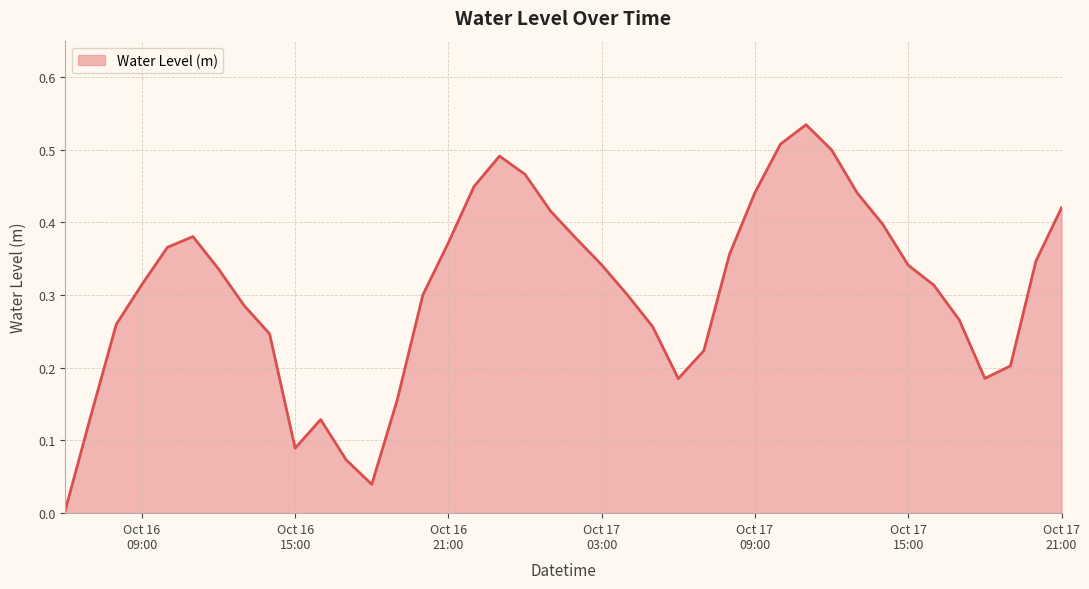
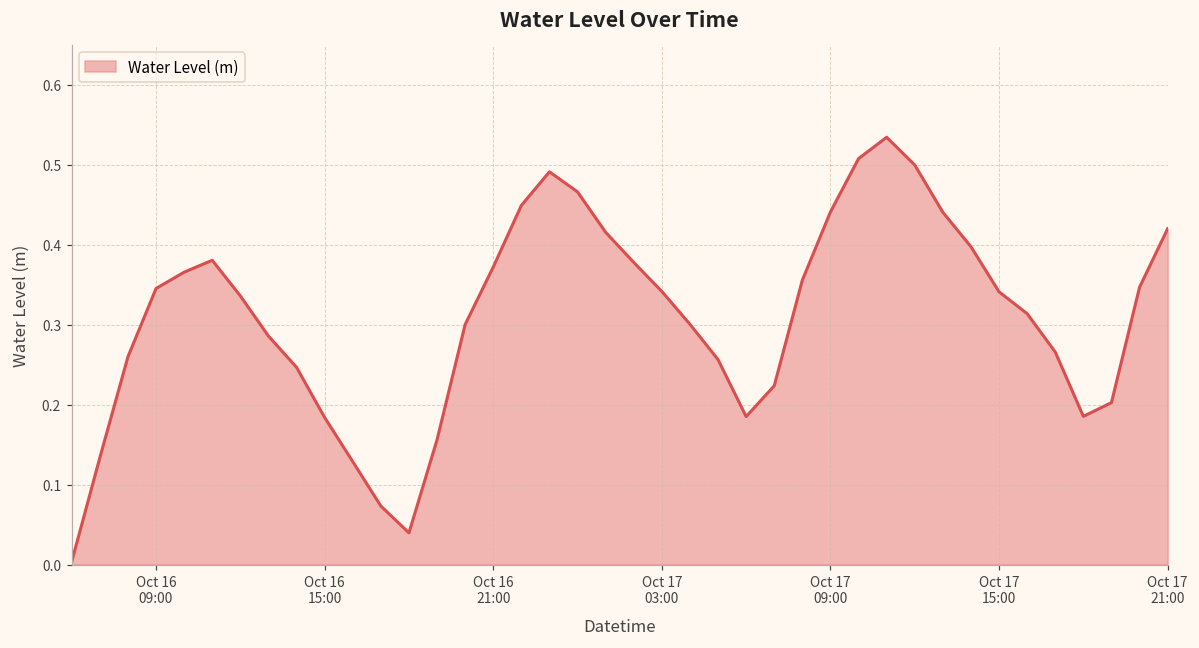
Oct 16 09:00: 0.31 -> 0.35
Oct 16 15:00: 0.09 -> 0.18
